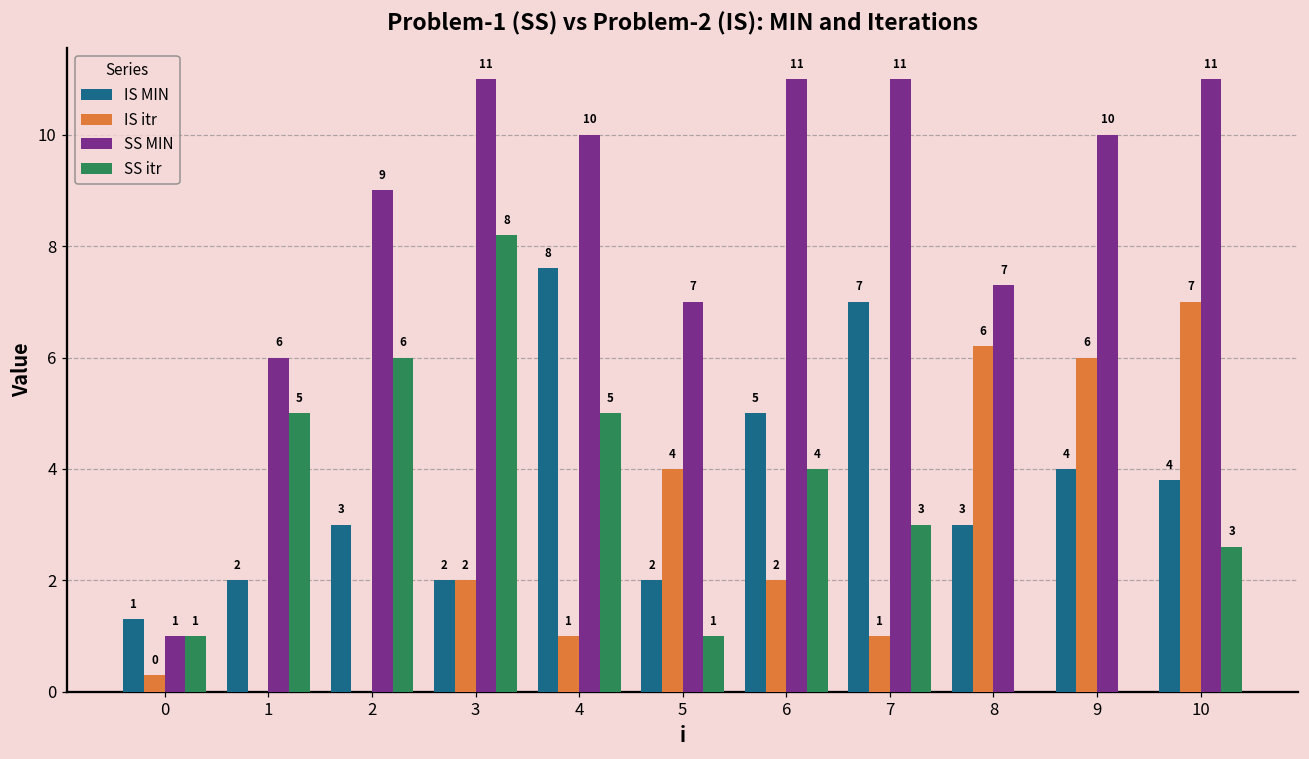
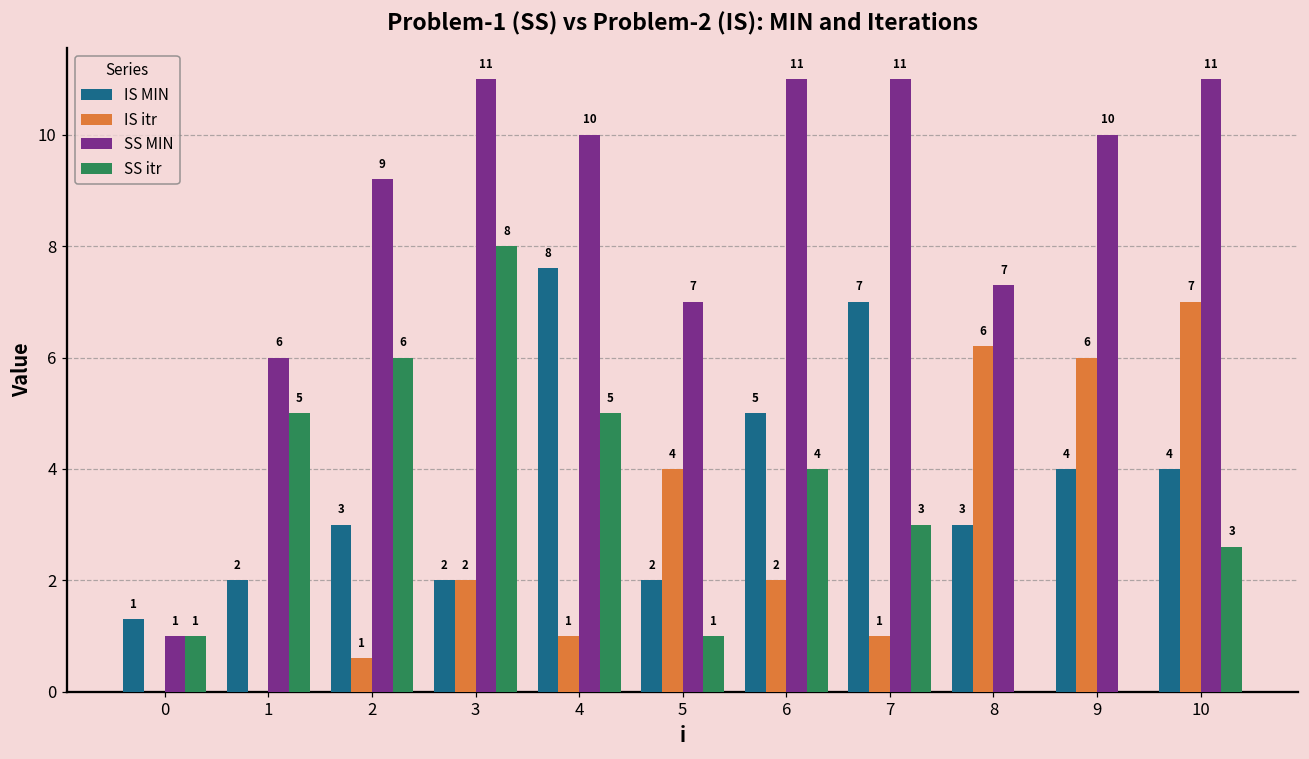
IS itr, 0: 0.3 -> 0.0
IS itr, 2: 0 -> 1
SS MIN, 2: 9.0 -> 9.2
SS itr, 3: 8.2 -> 8.0
IS MIN, 10: 3.8 -> 4.0
